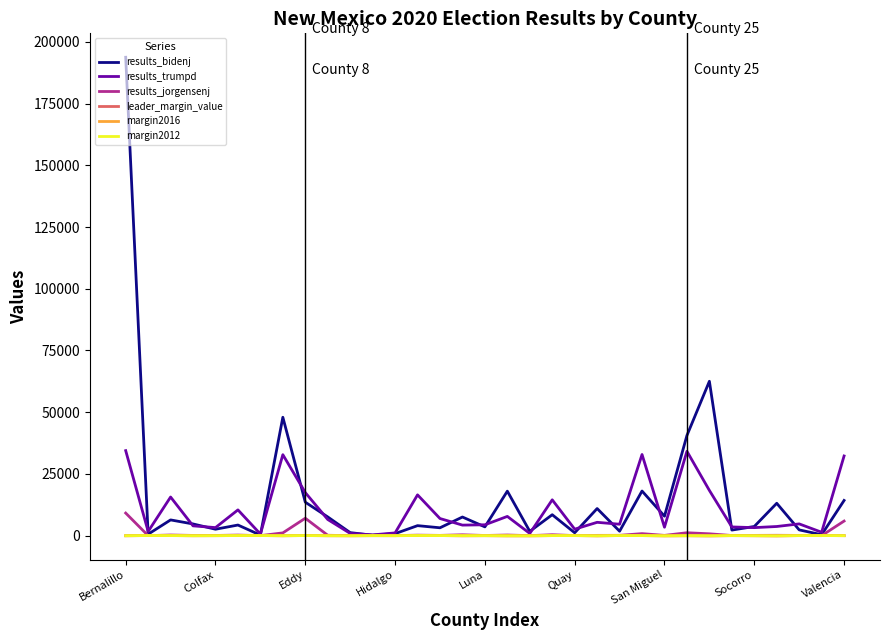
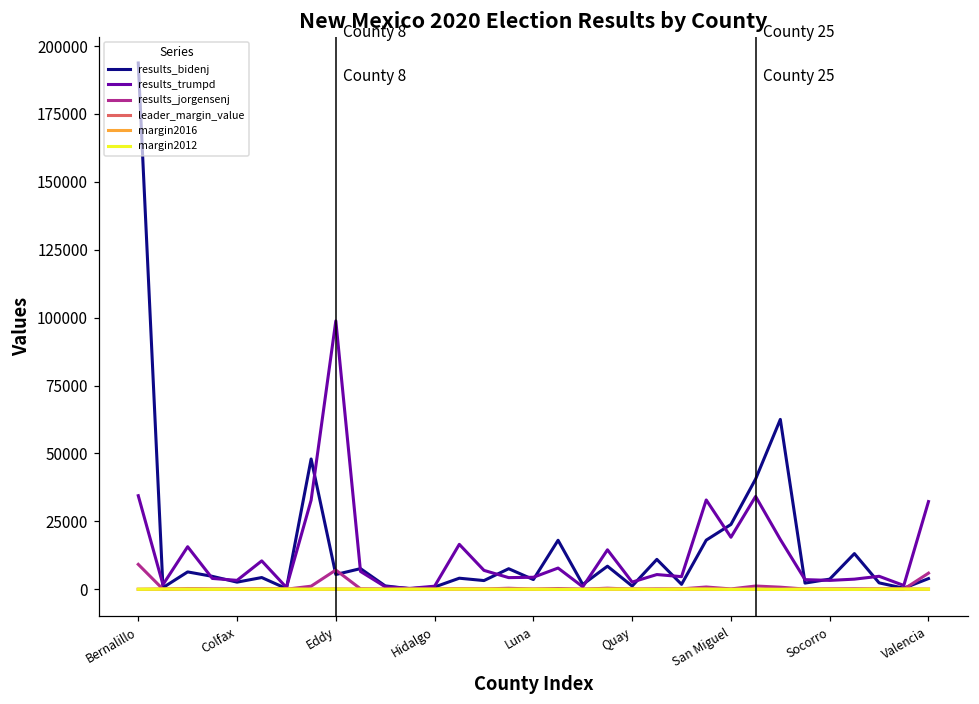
results_bidenj, Eddy: 14000 -> 5000
results_trumpd, Eddy: 17000 -> 99000
results_bidenj, San Miguel: 8000 -> 24000
results_trumpd, San Miguel: 3000 -> 19000
results_bidenj, Valencia: 14000 -> 4000
